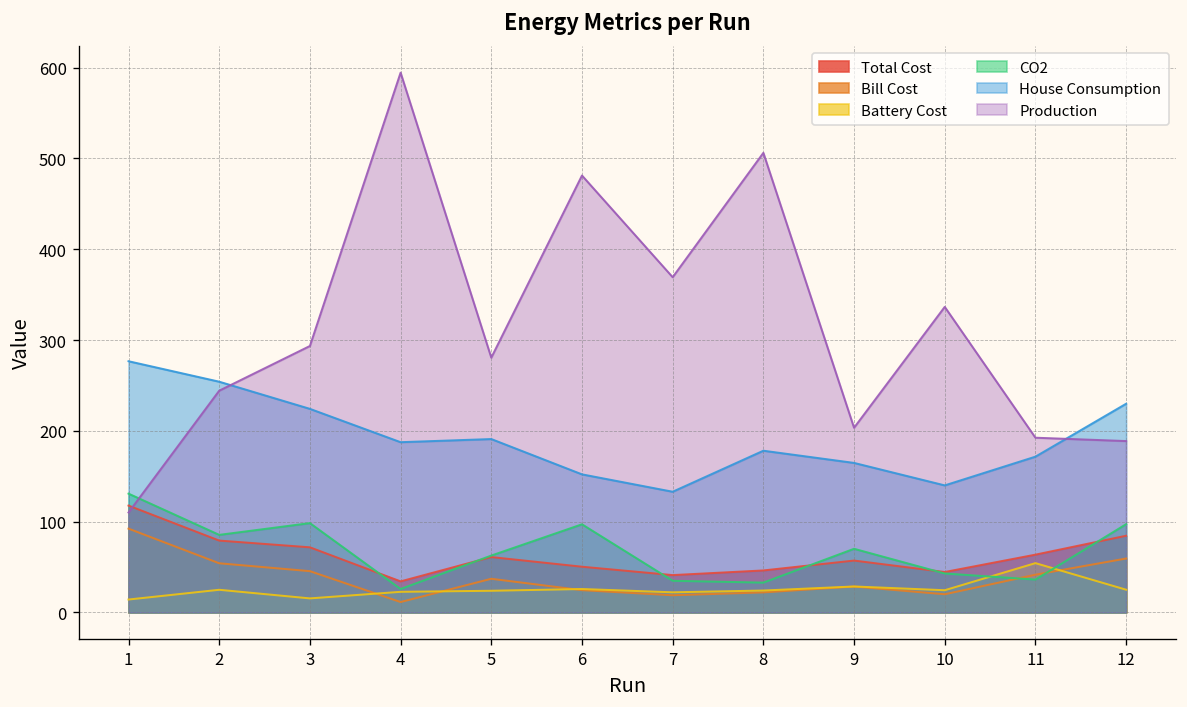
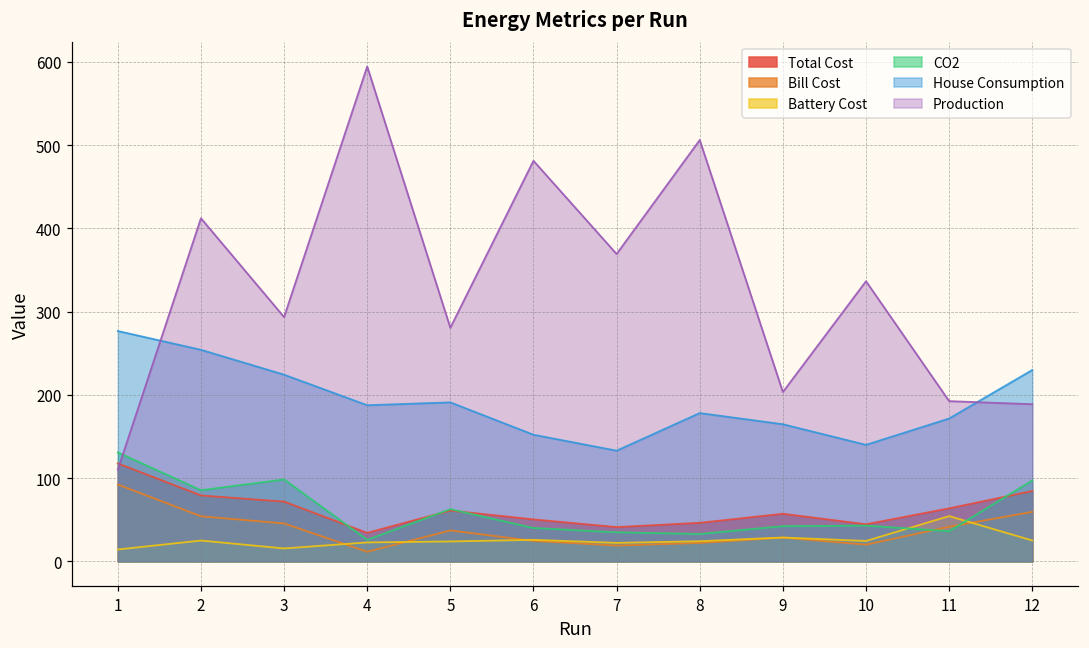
Production, 2: 240 -> 410
CO2, 6: 100 -> 40
CO2, 9: 70 -> 40
